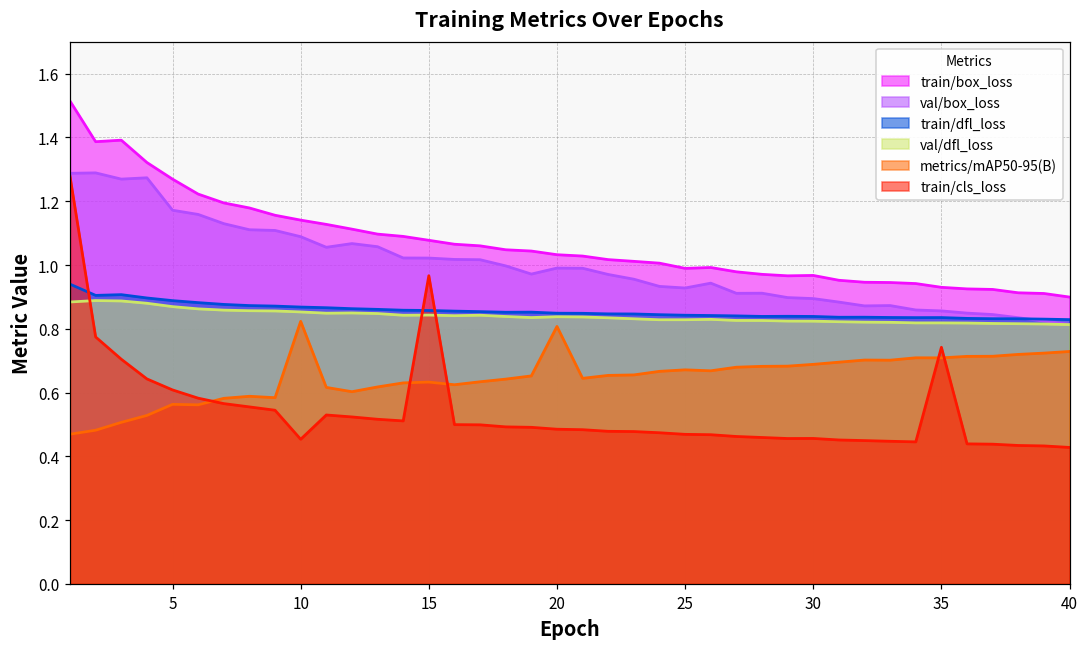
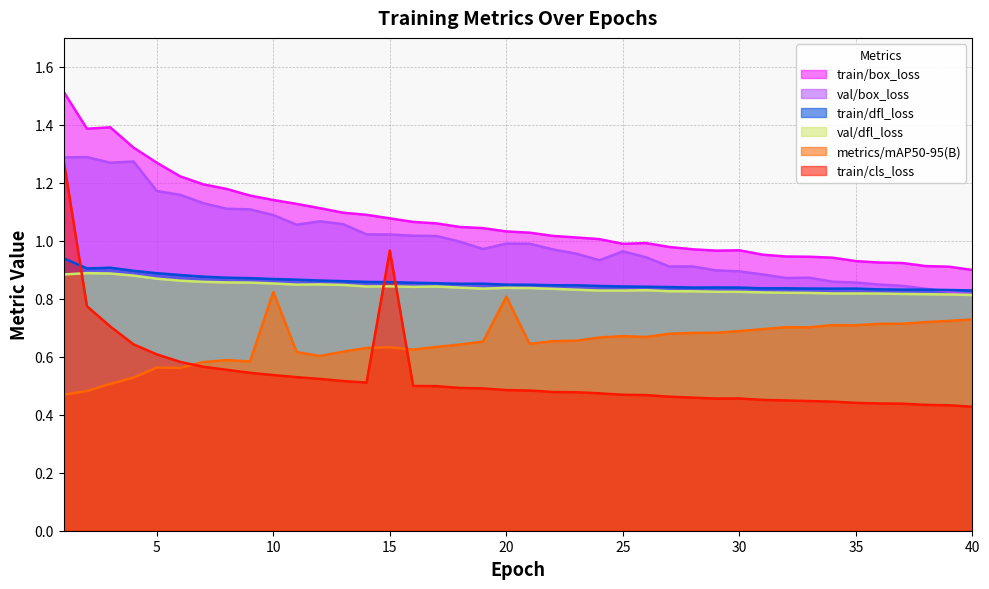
train/cls_loss, 10: 0.45 -> 0.54
val/box_loss, 25: 0.93 -> 0.96
train/cls_loss, 35: 0.74 -> 0.44
